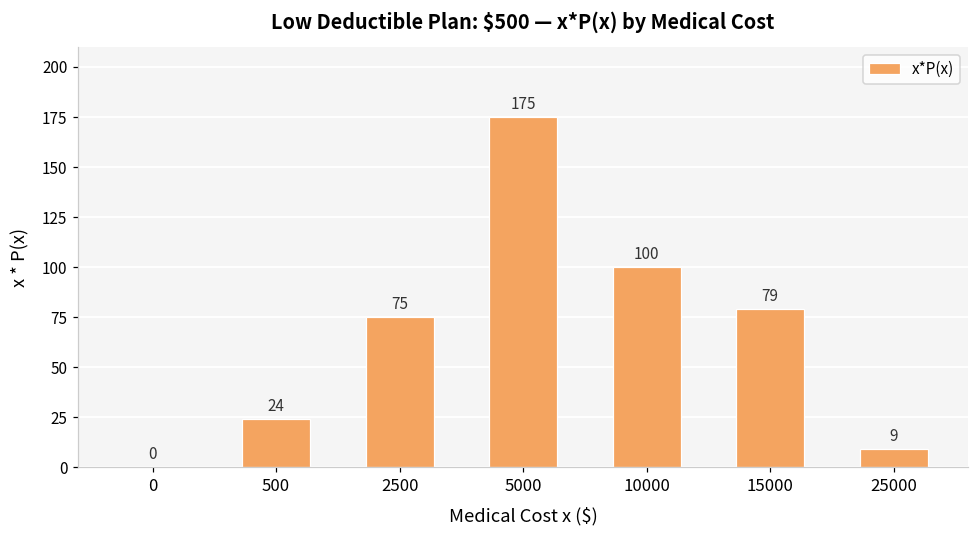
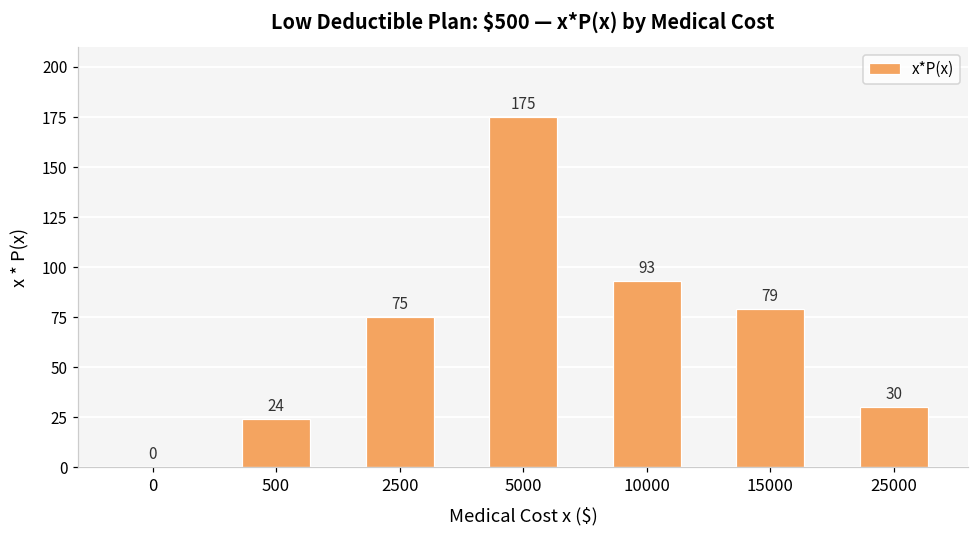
10000: 100 -> 93
25000: 9 -> 30
